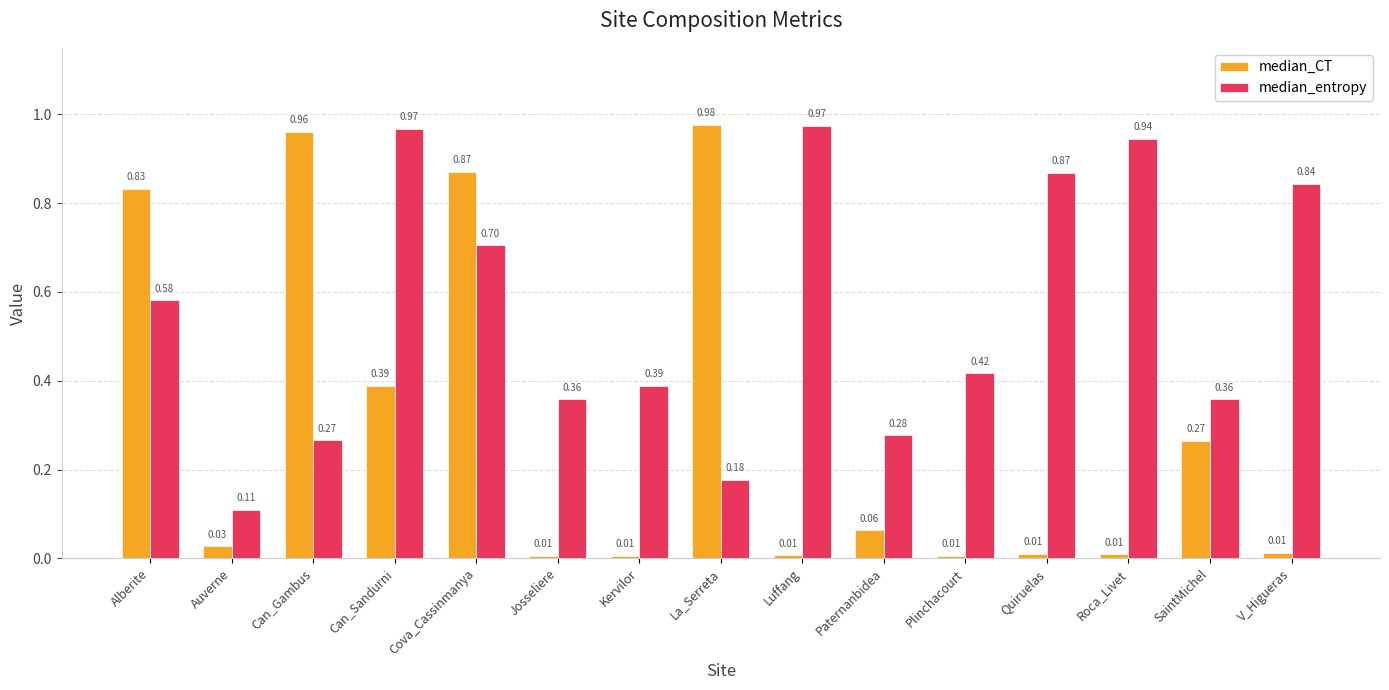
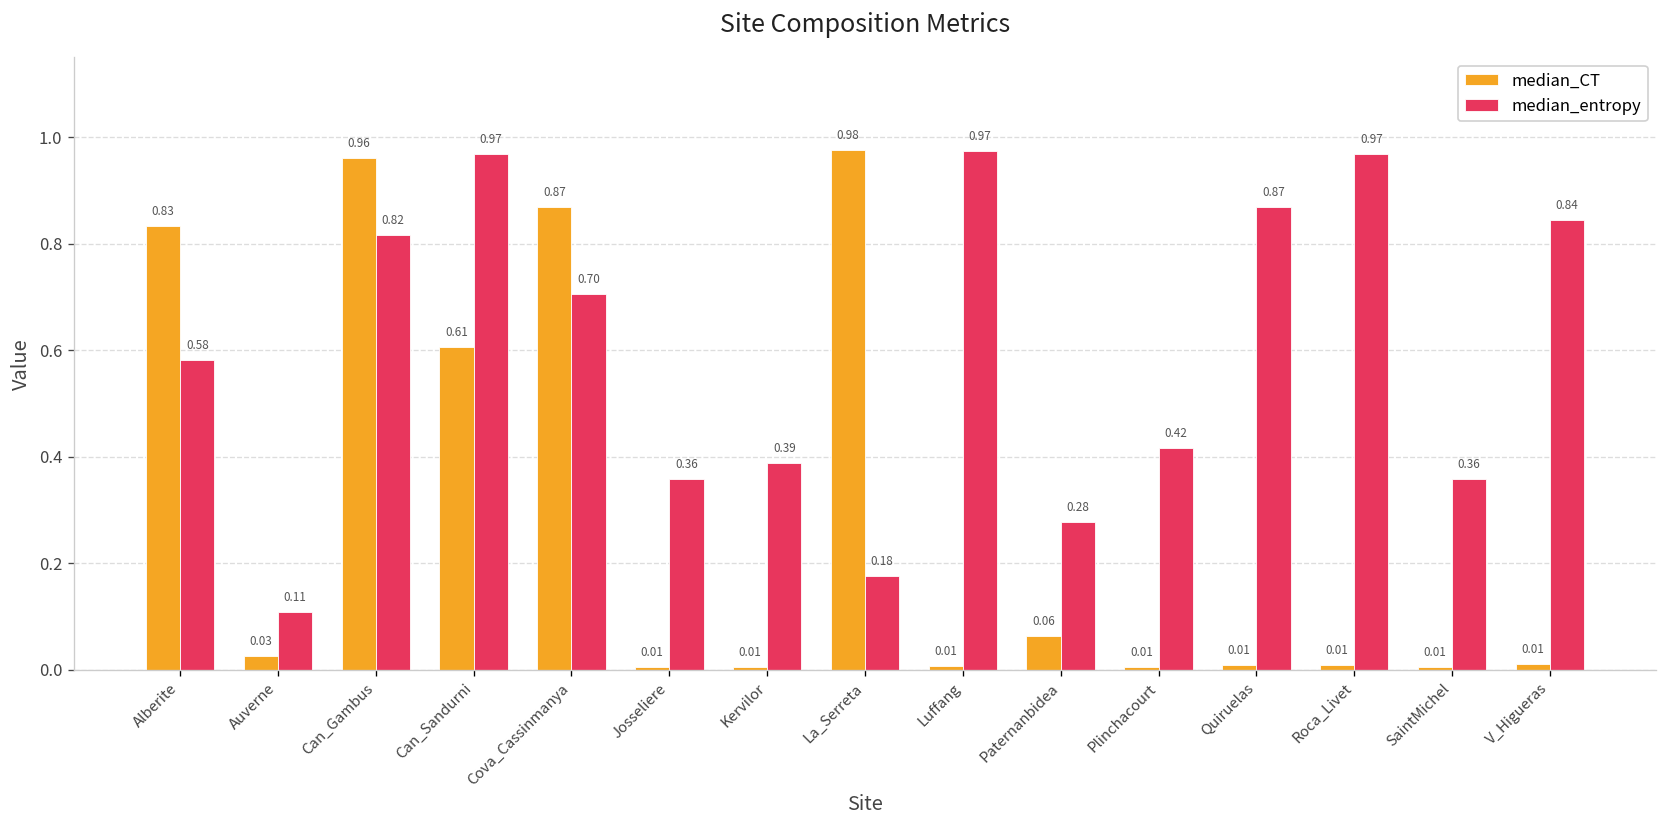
median_entropy, Can_Gambus: 0.27 -> 0.82
median_CT, Can_Sandurni: 0.39 -> 0.61
median_entropy, Roca_Livet: 0.94 -> 0.97
median_CT, SaintMichel: 0.27 -> 0.01
